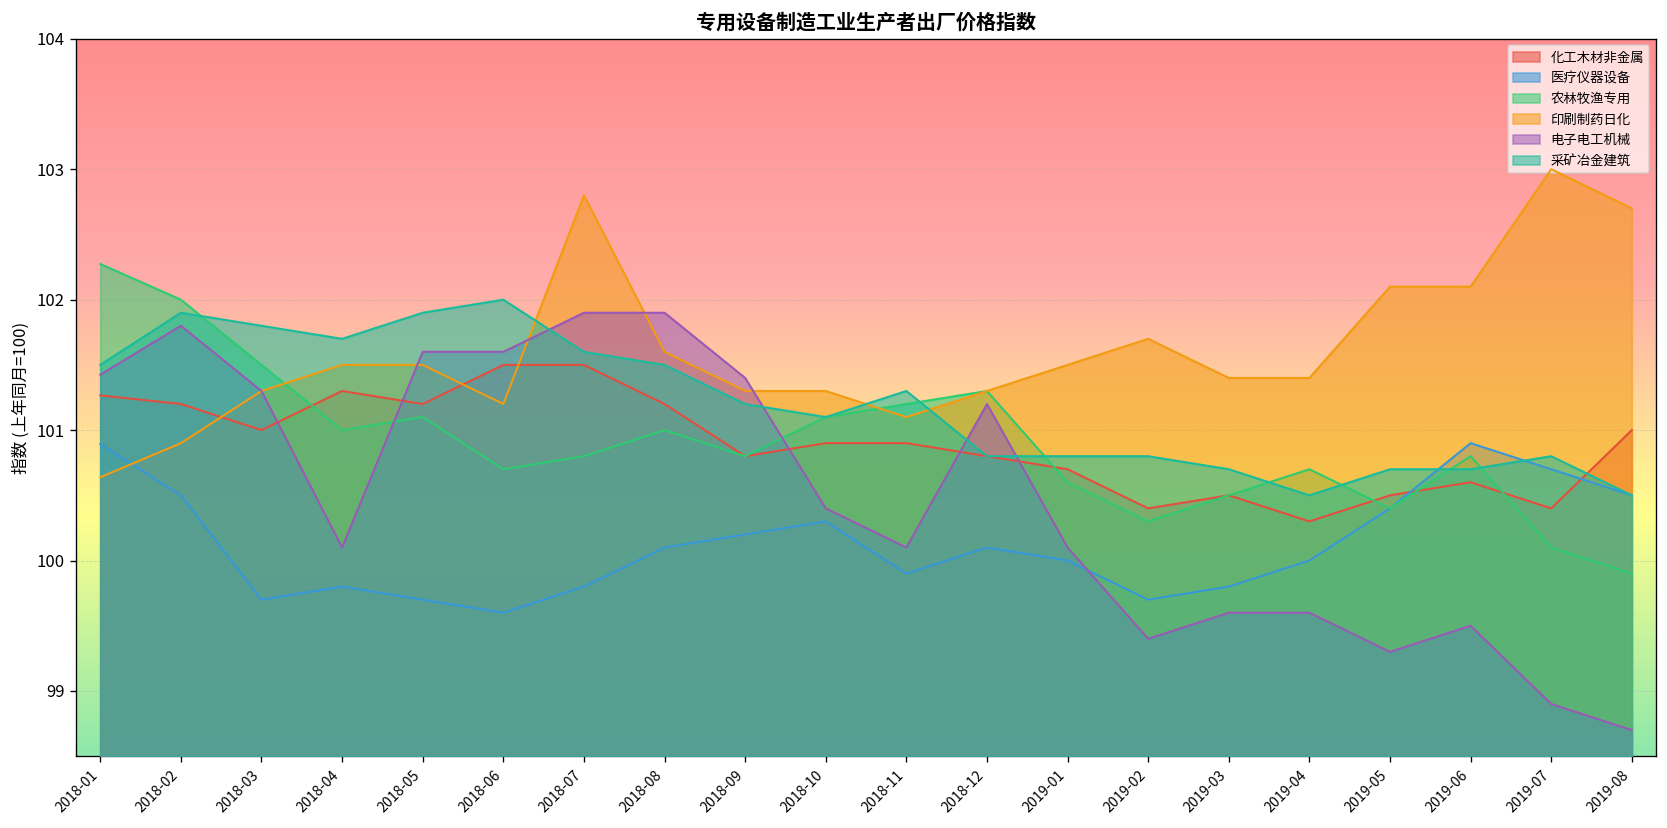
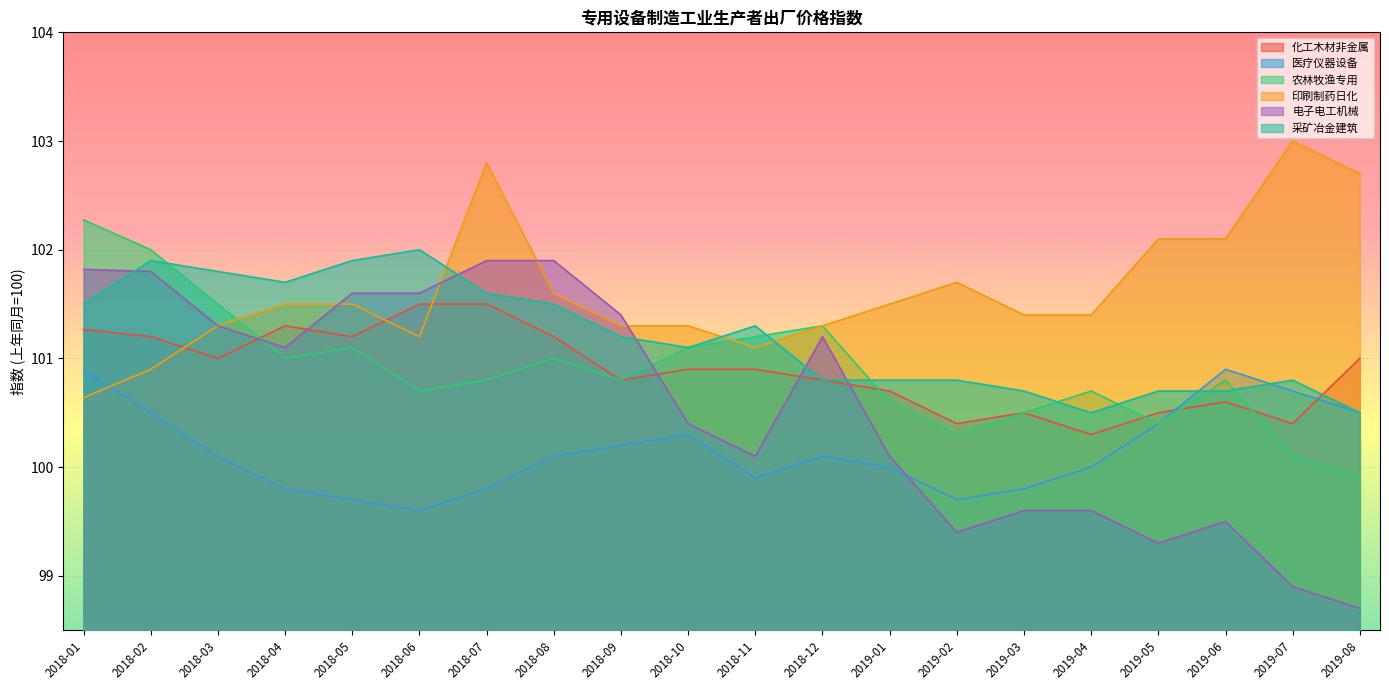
电子电工机械, 2018-01: 101.43 -> 101.82
医疗仪器设备, 2018-03: 99.7 -> 100.1
电子电工机械, 2018-04: 100.1 -> 101.1
